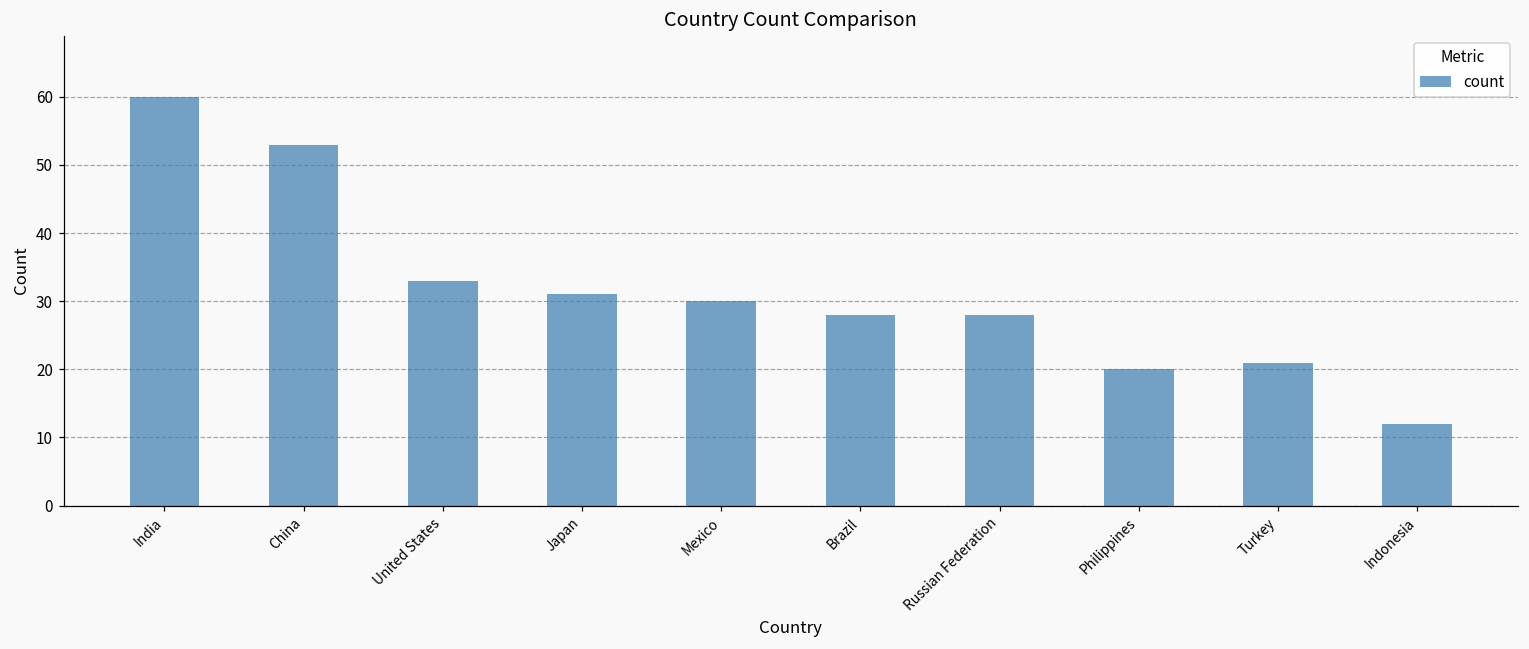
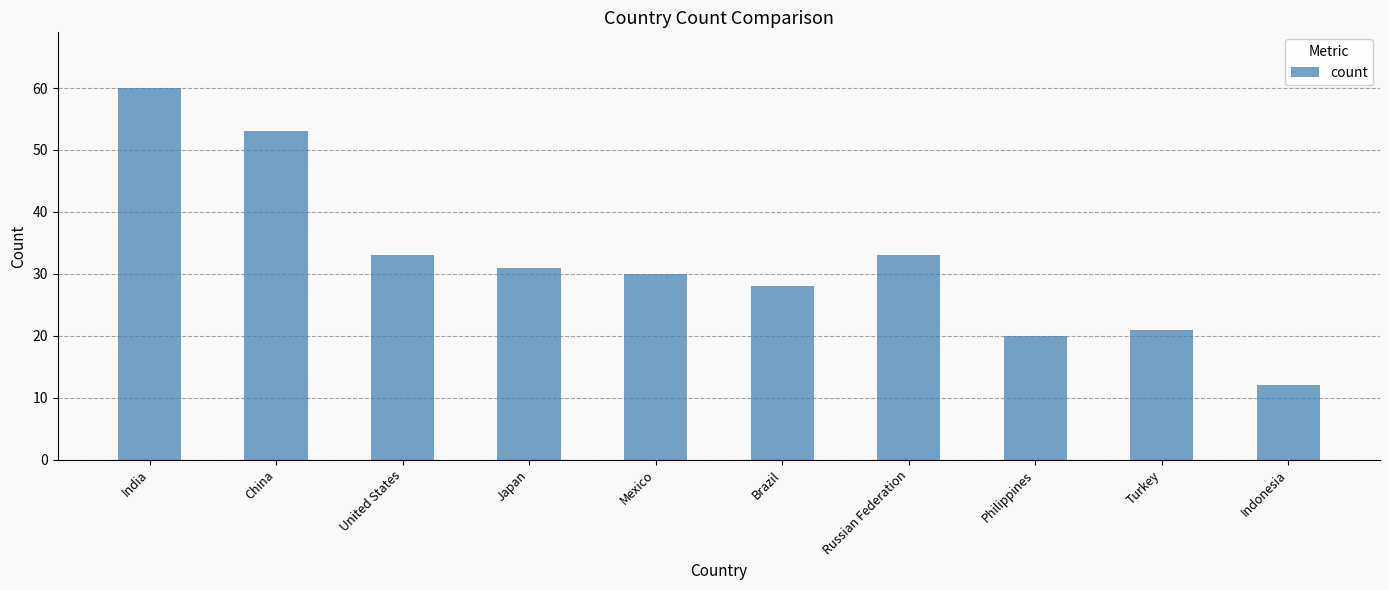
Russian Federation: 28 -> 33
